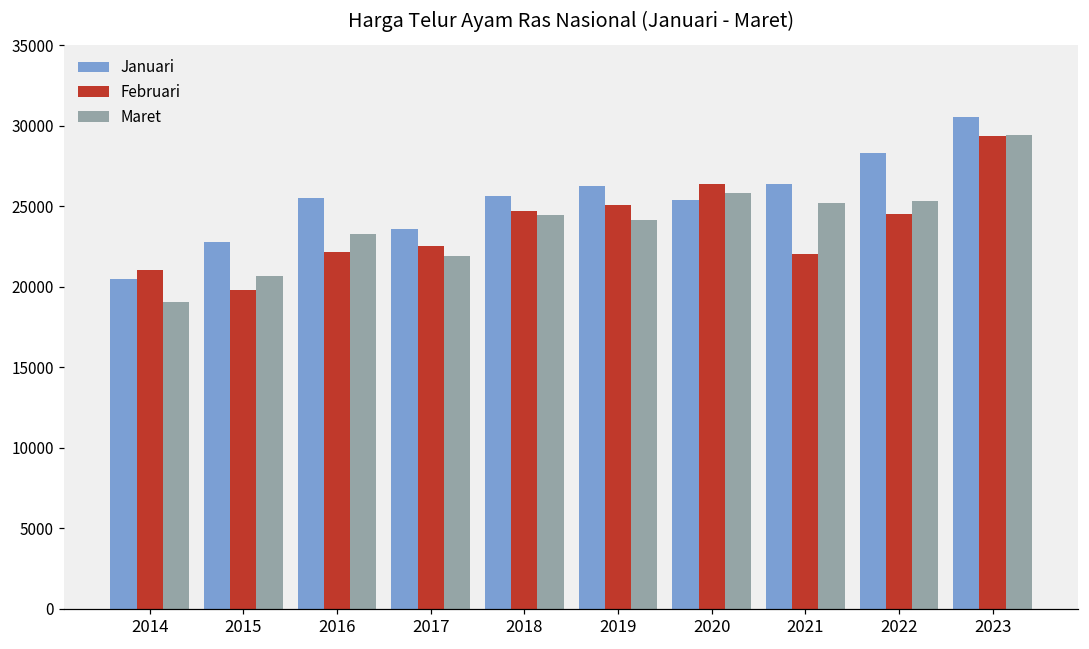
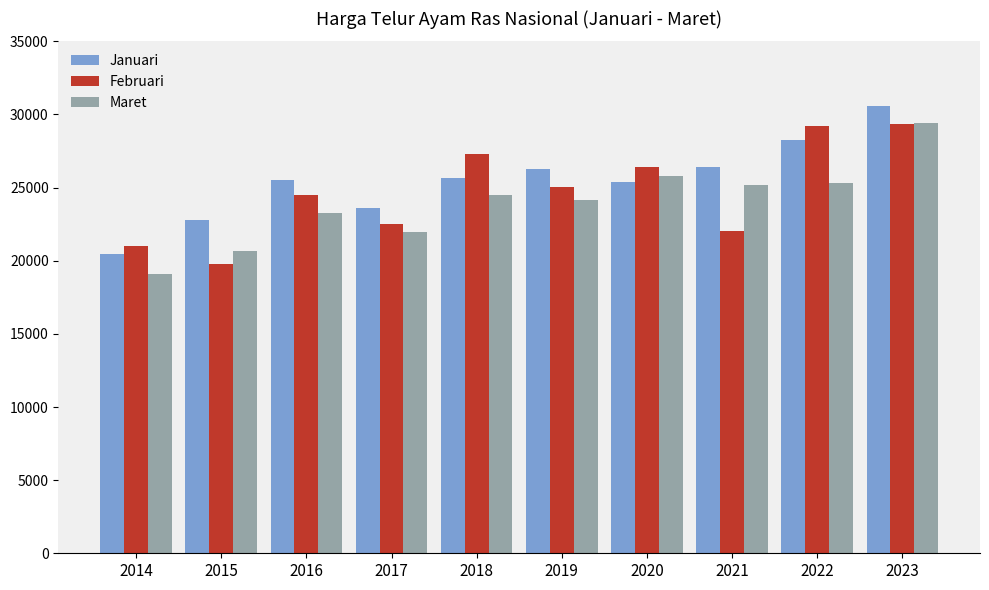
Februari, 2016: 22200 -> 24500
Februari, 2018: 24700 -> 27300
Februari, 2022: 24500 -> 29200
